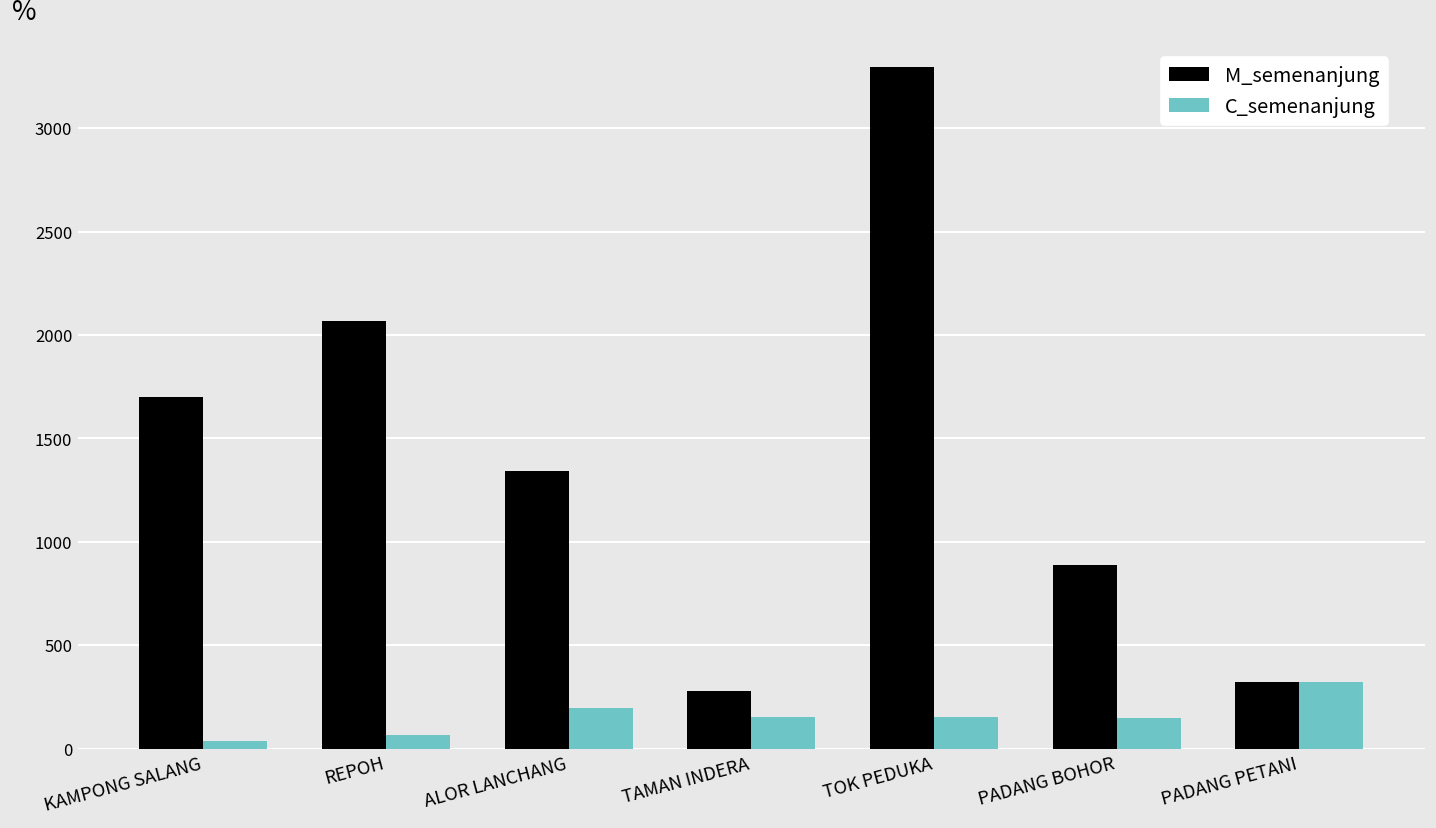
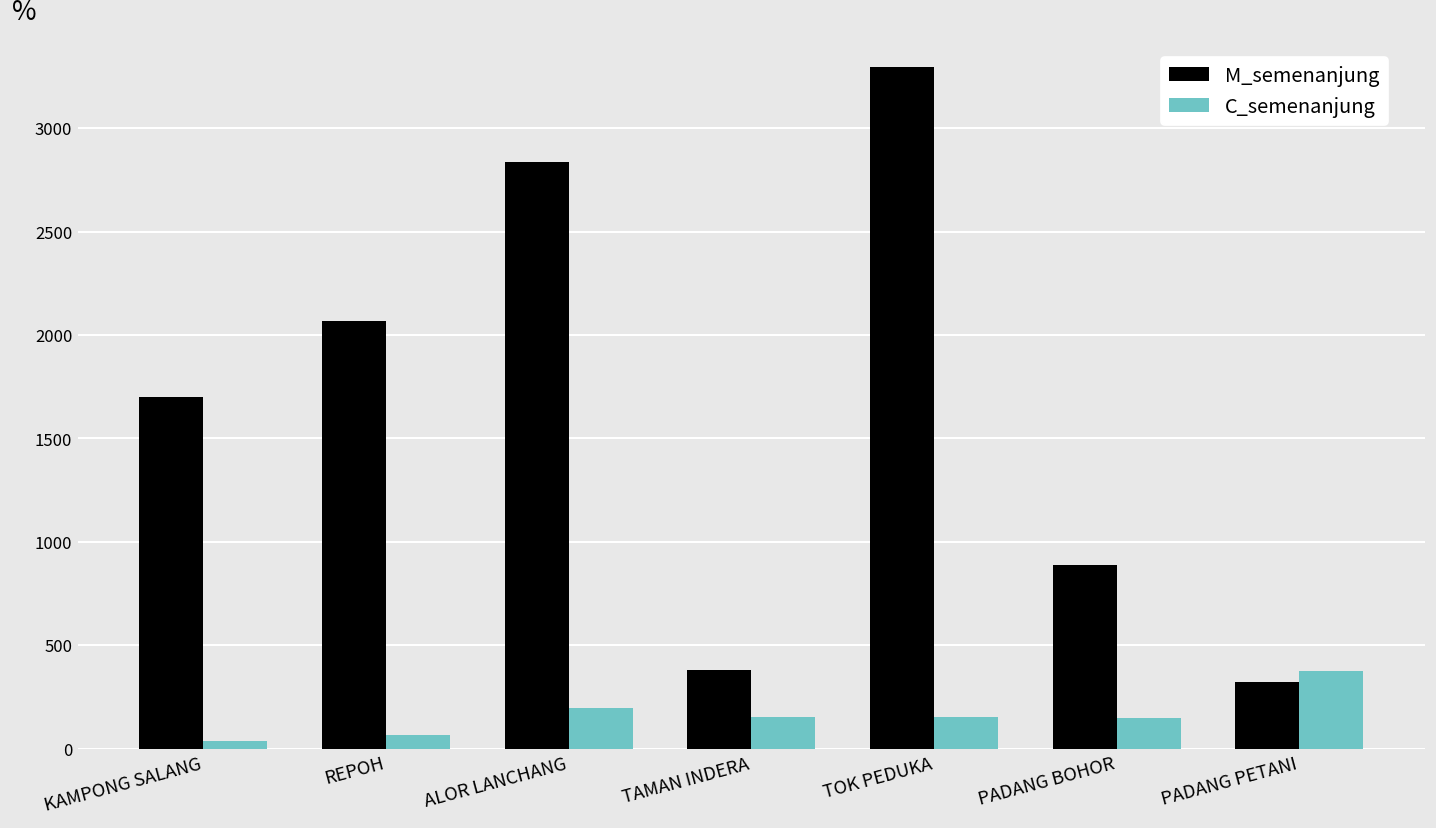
M_semenanjung, ALOR LANCHANG: 1340 -> 2840
M_semenanjung, TAMAN INDERA: 280 -> 380
C_semenanjung, PADANG PETANI: 320 -> 380
